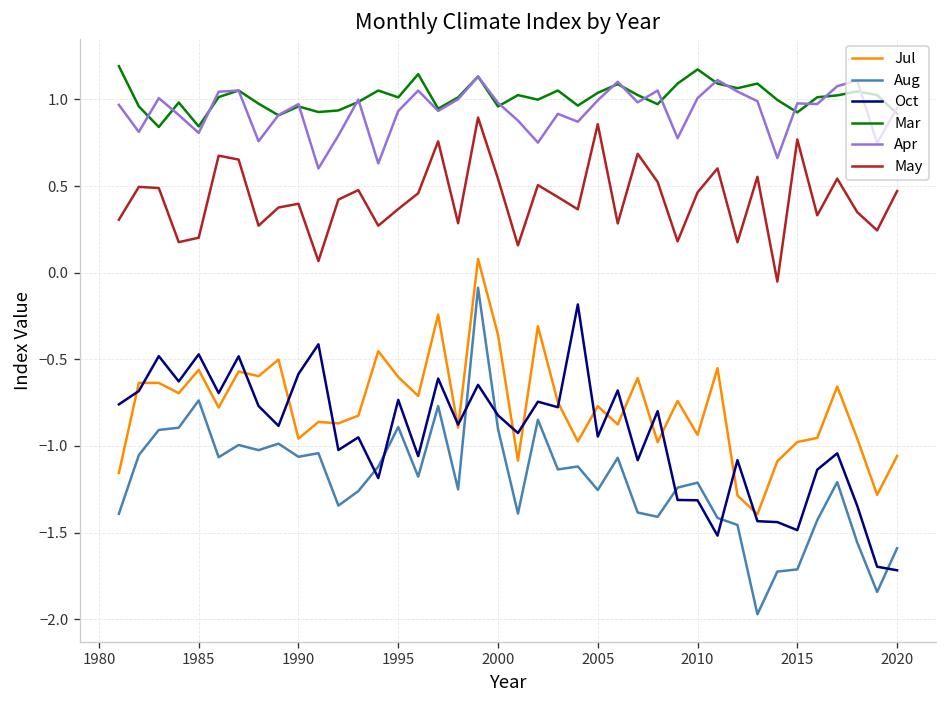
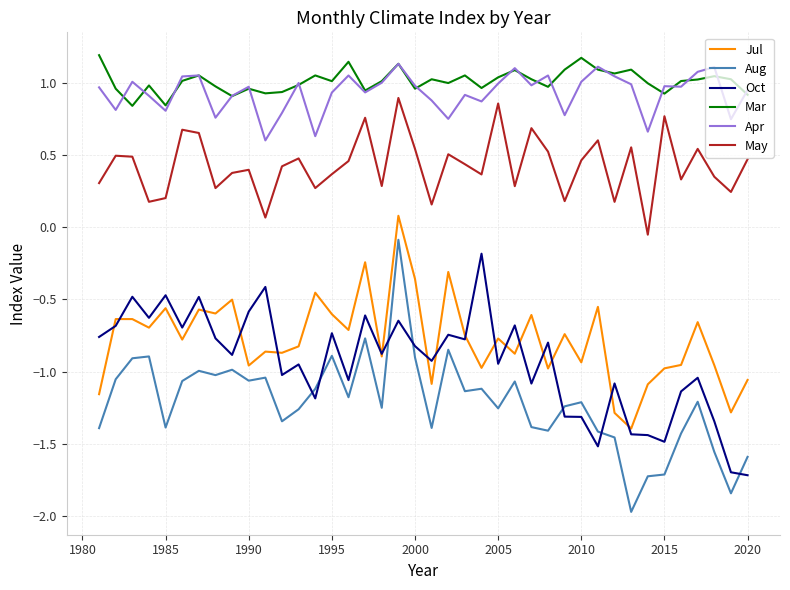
Aug, 1985: -0.74 -> -1.39
